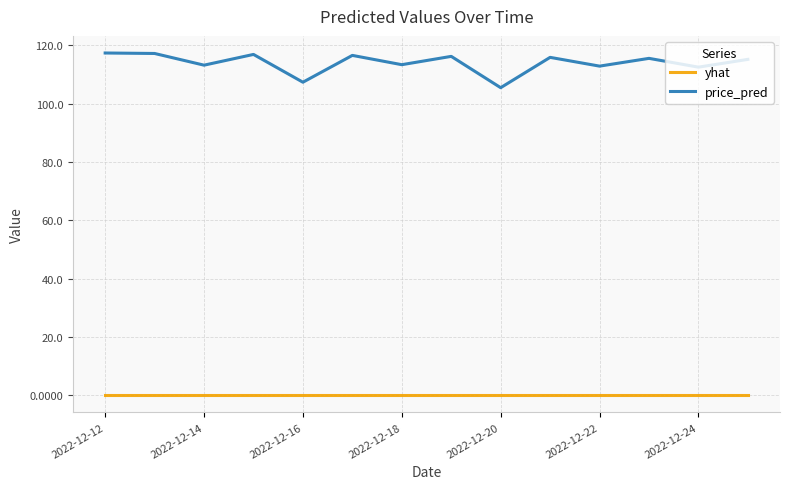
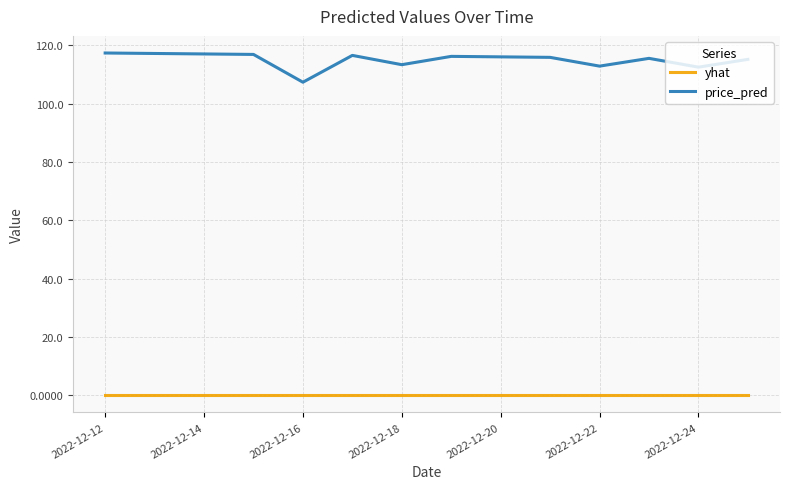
price_pred, 2022-12-14: 113 -> 117
price_pred, 2022-12-20: 105 -> 116
